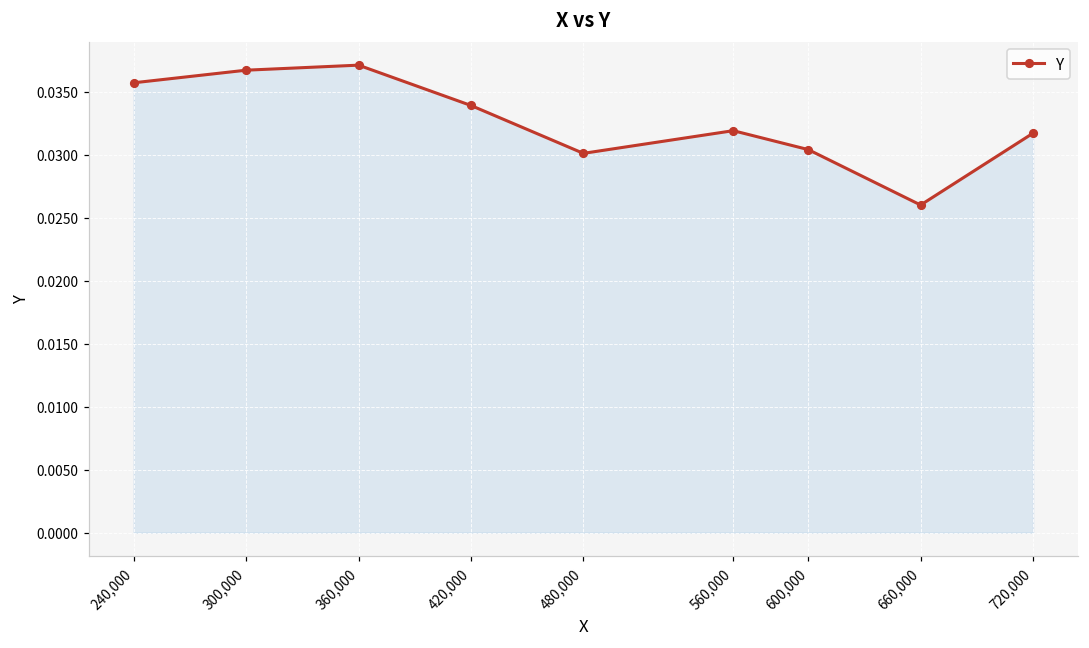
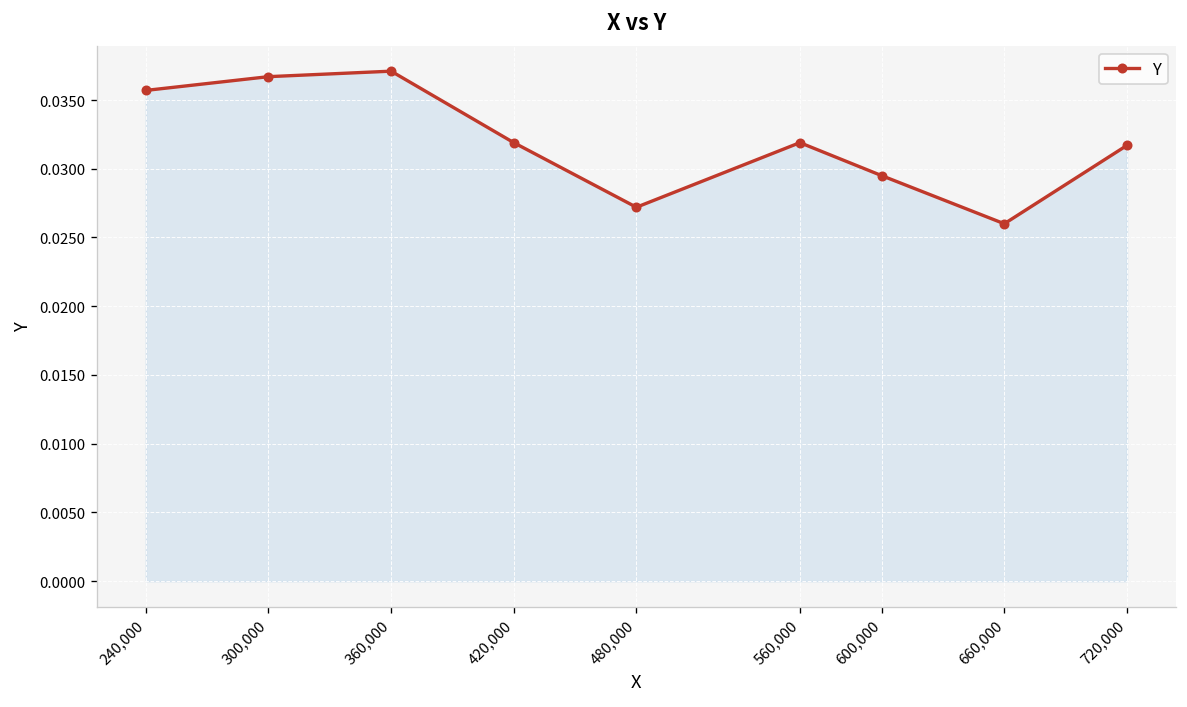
420,000: 0.0339 -> 0.0319
480,000: 0.0301 -> 0.0272
600,000: 0.0304 -> 0.0295
